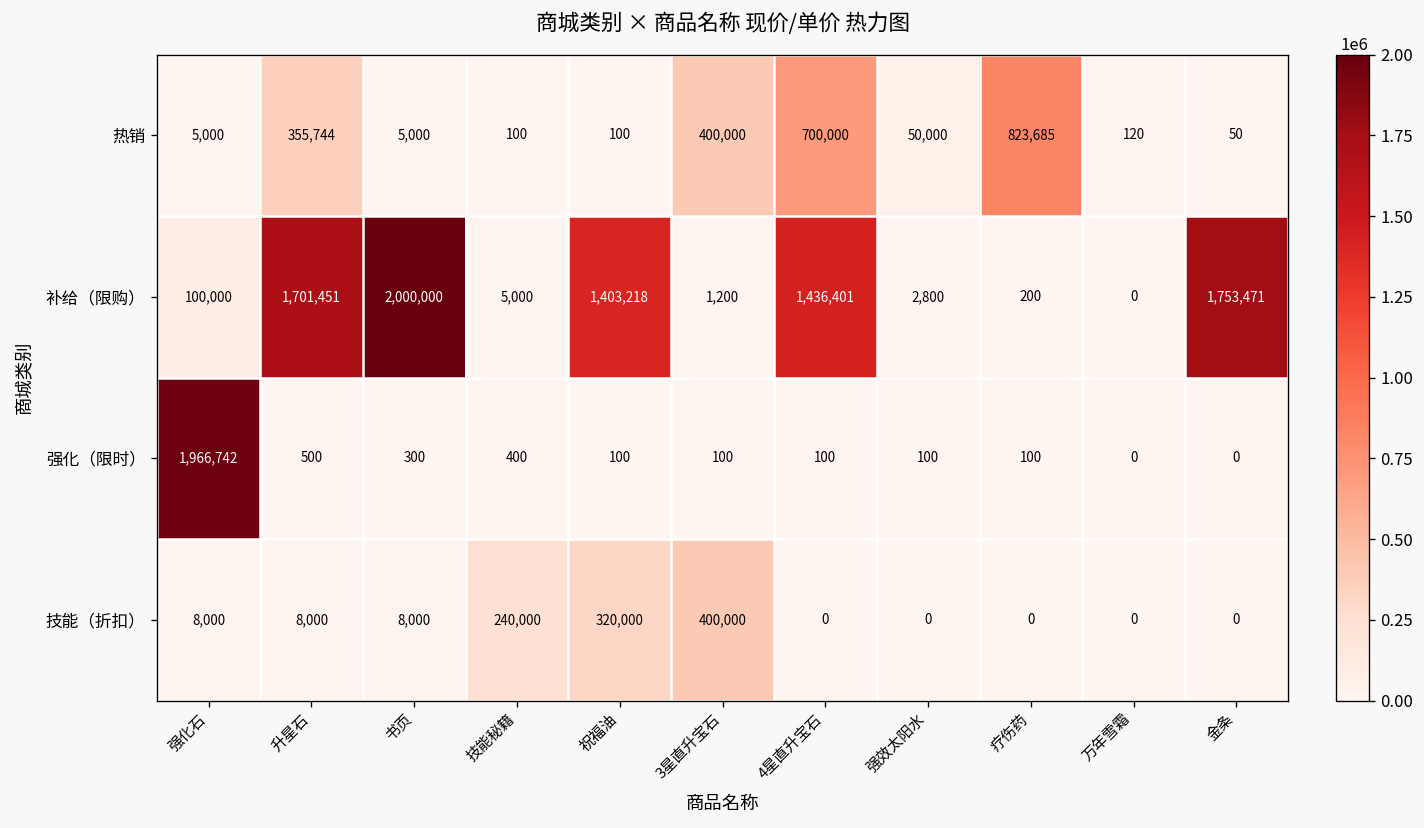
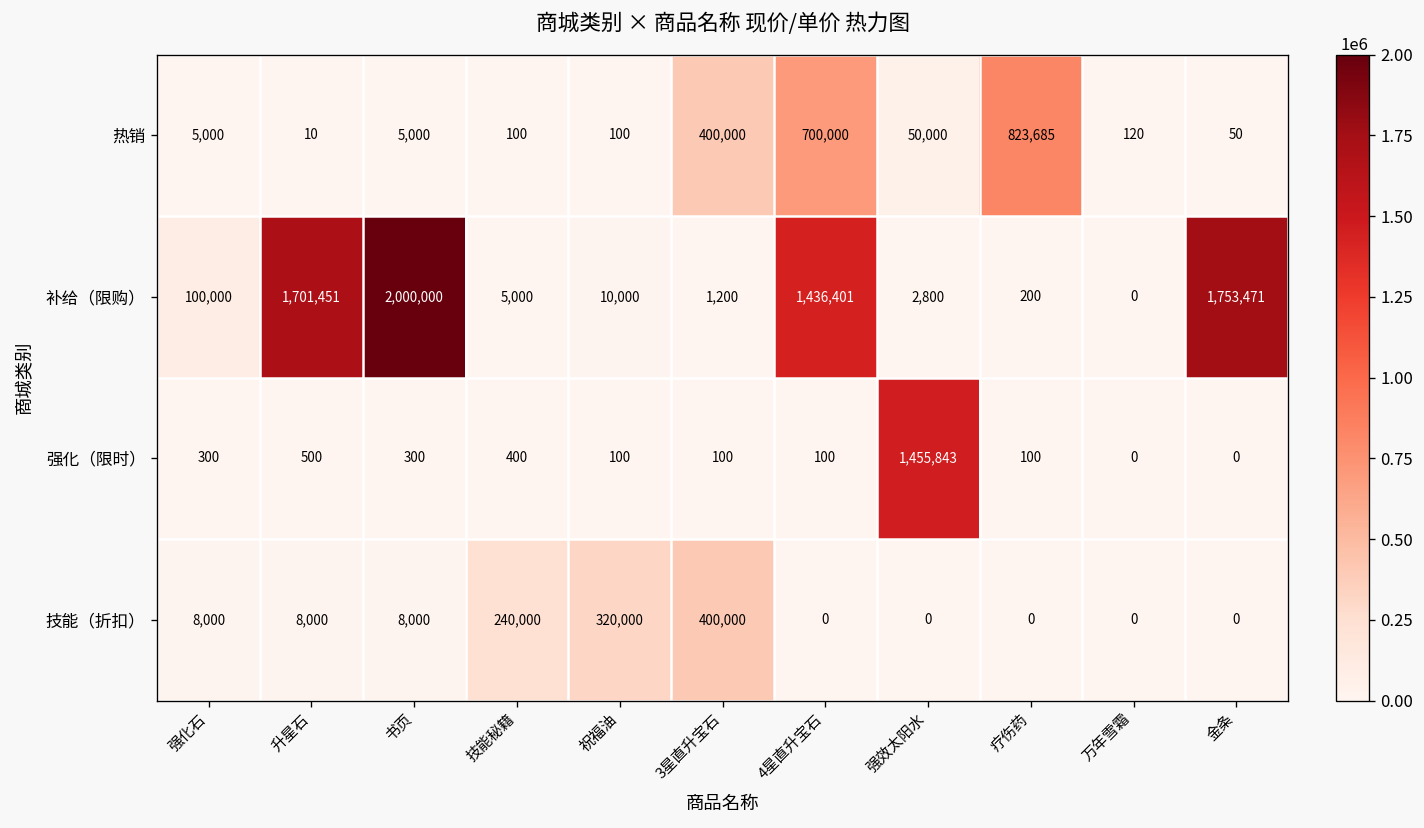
热销, 升星石: 355,744 -> 10
补给（限购）, 祝福油: 1,403,218 -> 10,000
强化（限时）, 强化石: 1,966,742 -> 300
强化（限时）, 强效太阳水: 100 -> 1,455,843
